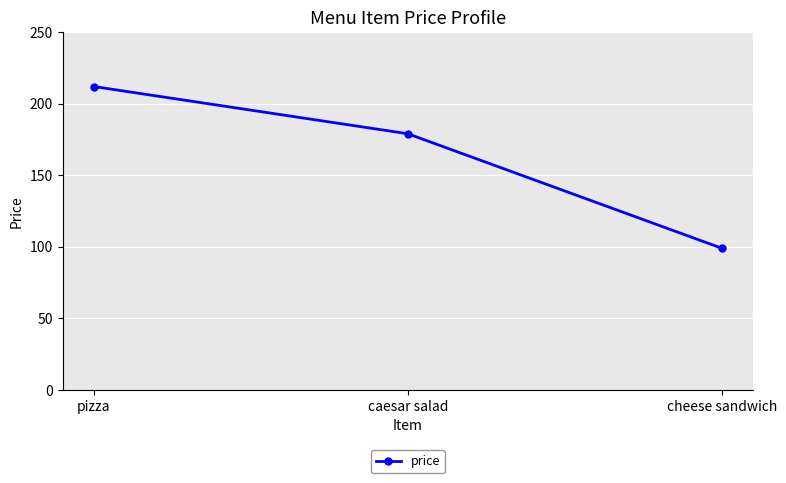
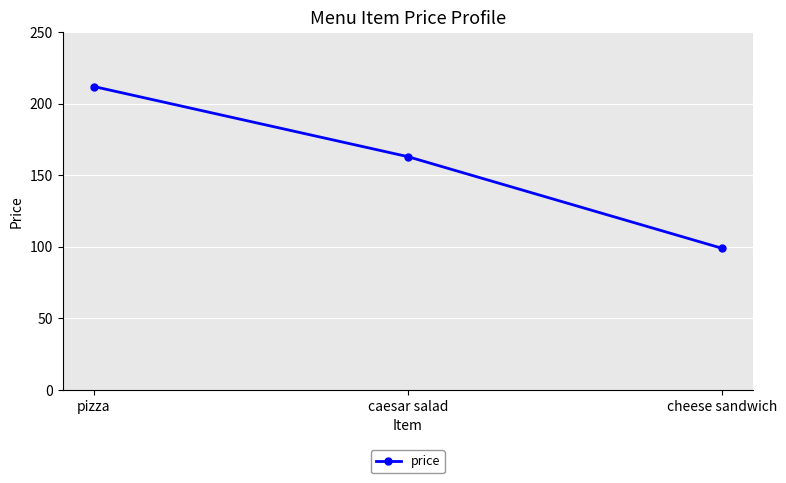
caesar salad: 179 -> 163
